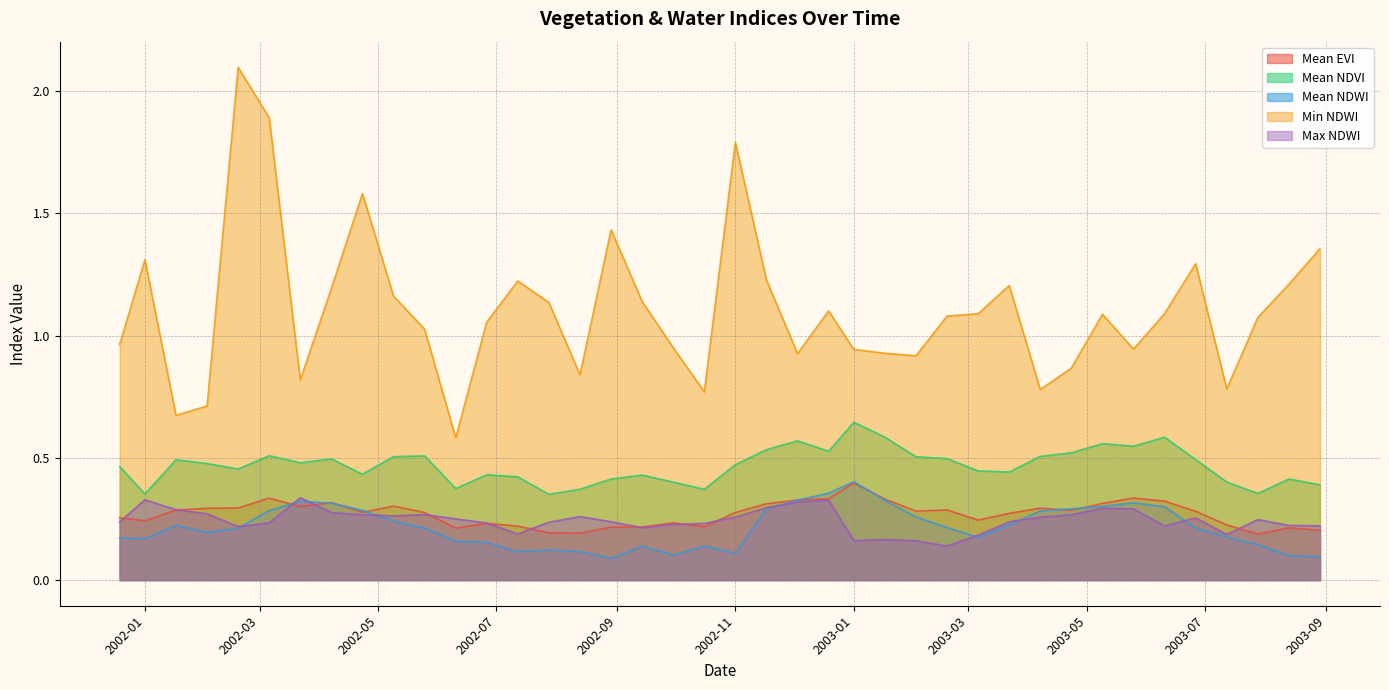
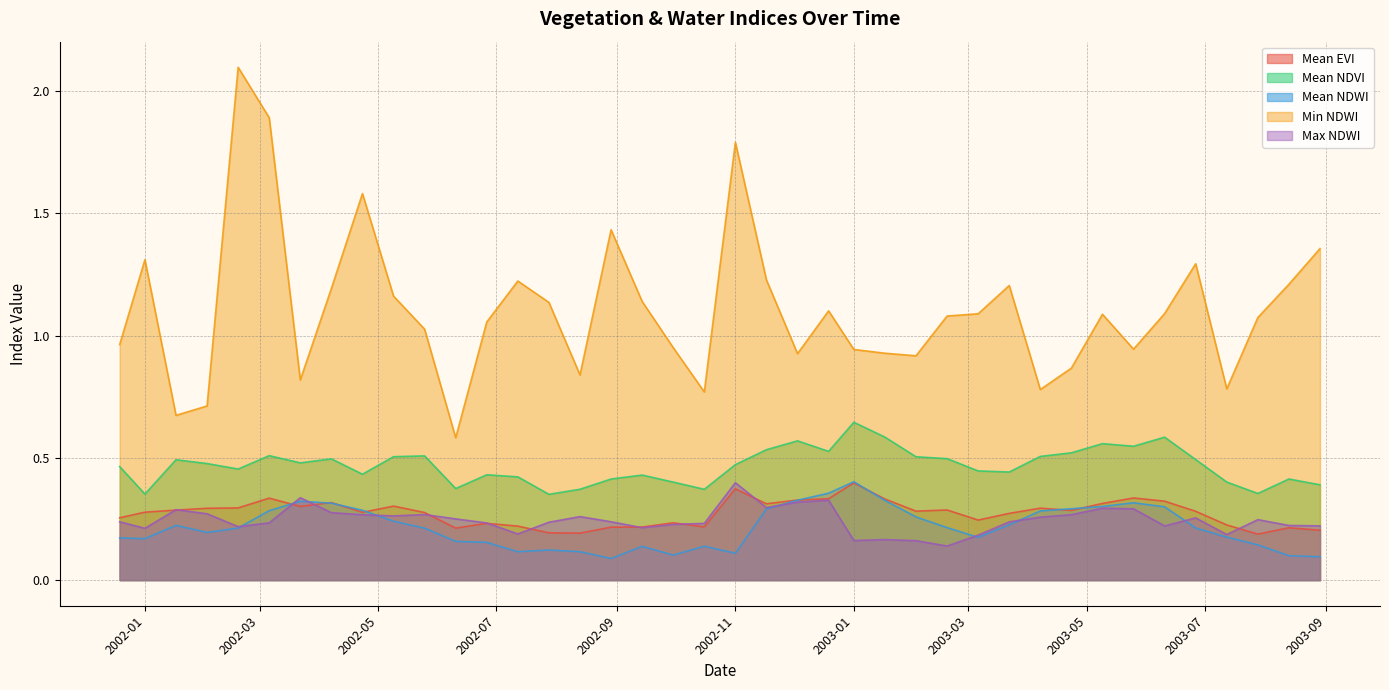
Mean EVI, 2002-01: 0.24 -> 0.28
Max NDWI, 2002-01: 0.33 -> 0.21
Mean EVI, 2002-11: 0.28 -> 0.37
Max NDWI, 2002-11: 0.26 -> 0.40
